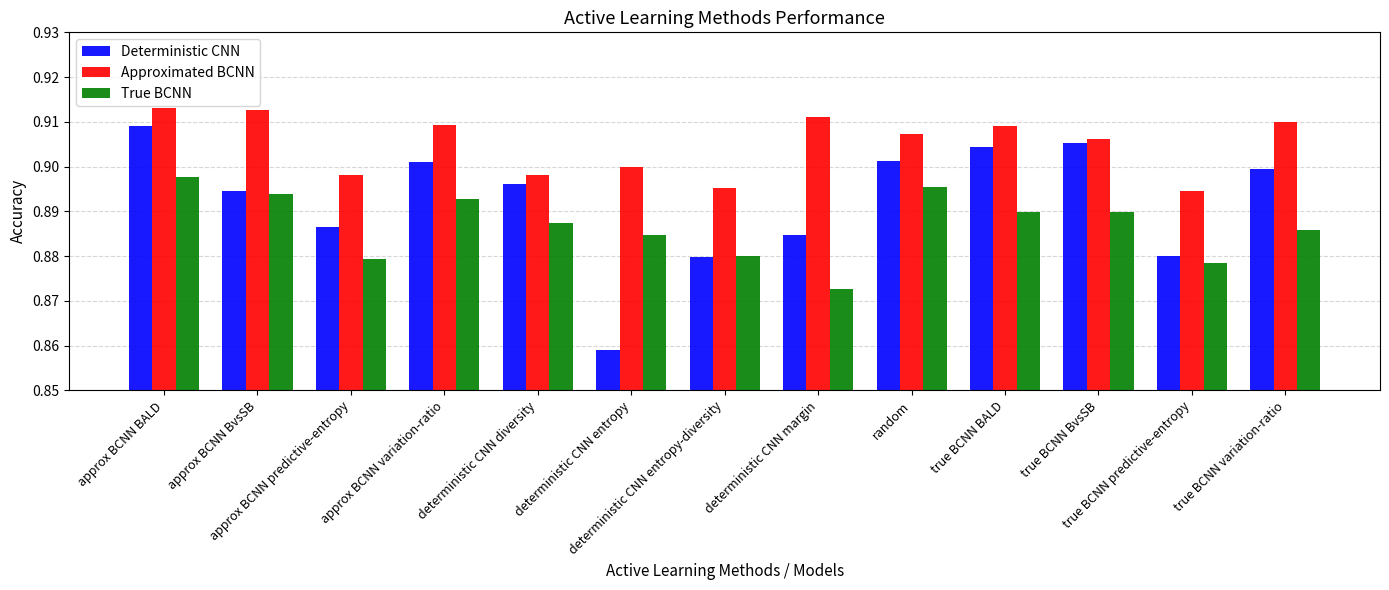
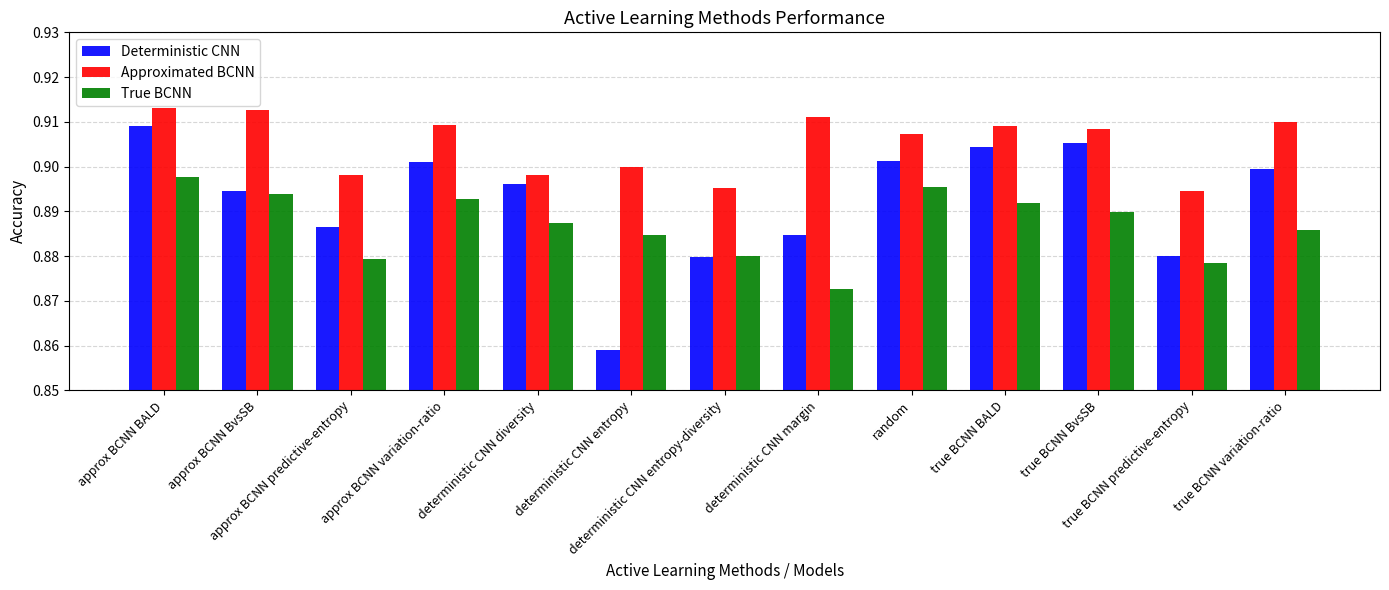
True BCNN, true BCNN BALD: 0.890 -> 0.892
Approximated BCNN, true BCNN BvsSB: 0.906 -> 0.908
